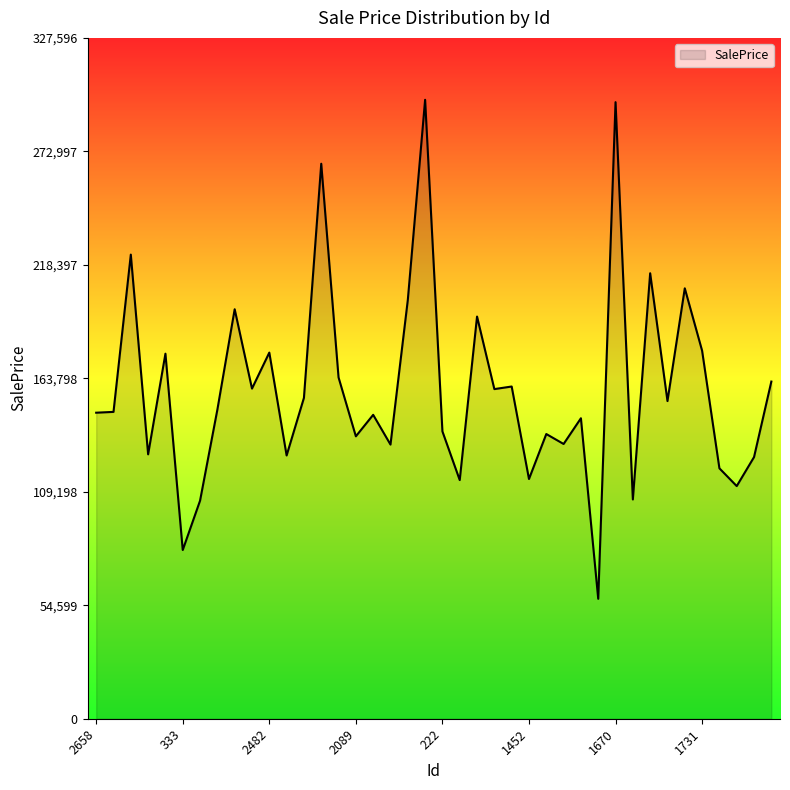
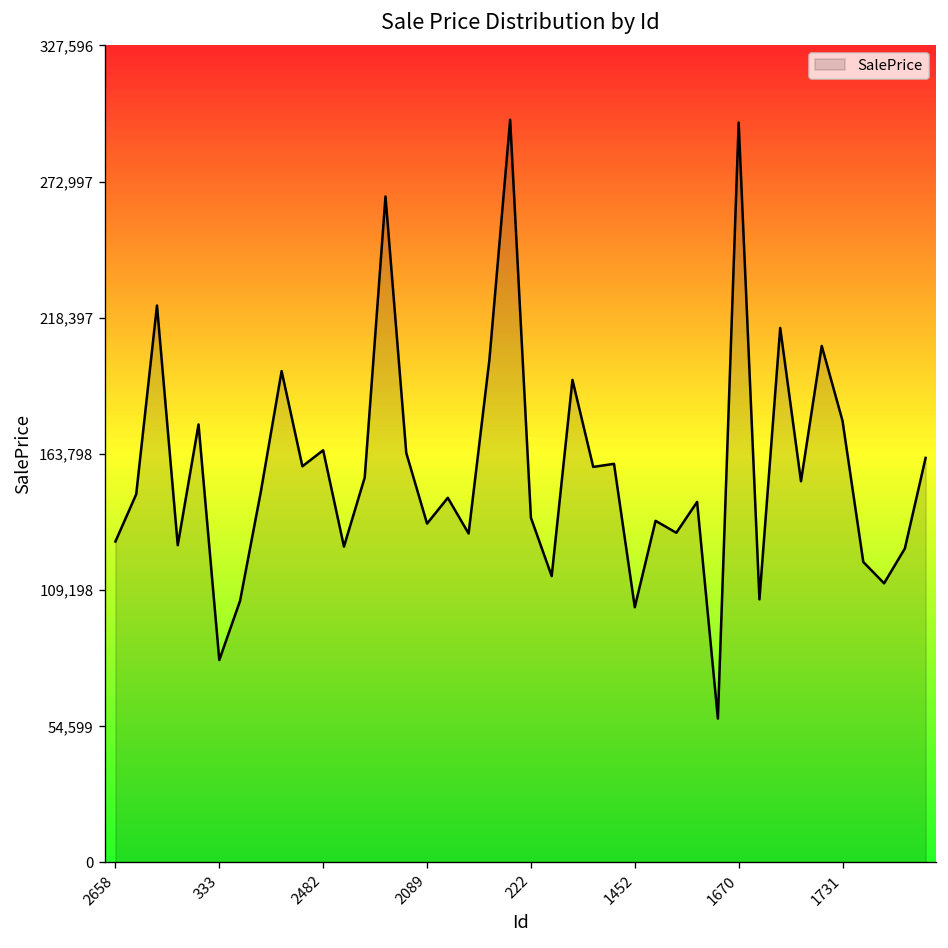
2658: 147,000 -> 129,000
2482: 176,000 -> 165,000
1452: 115,000 -> 102,000
